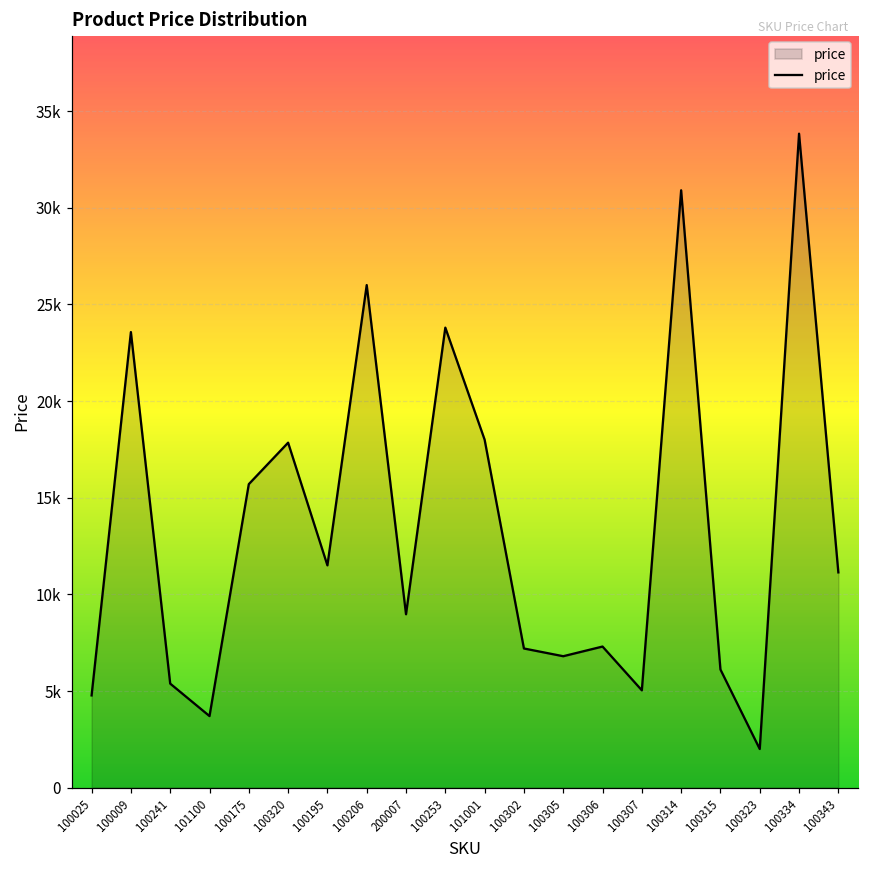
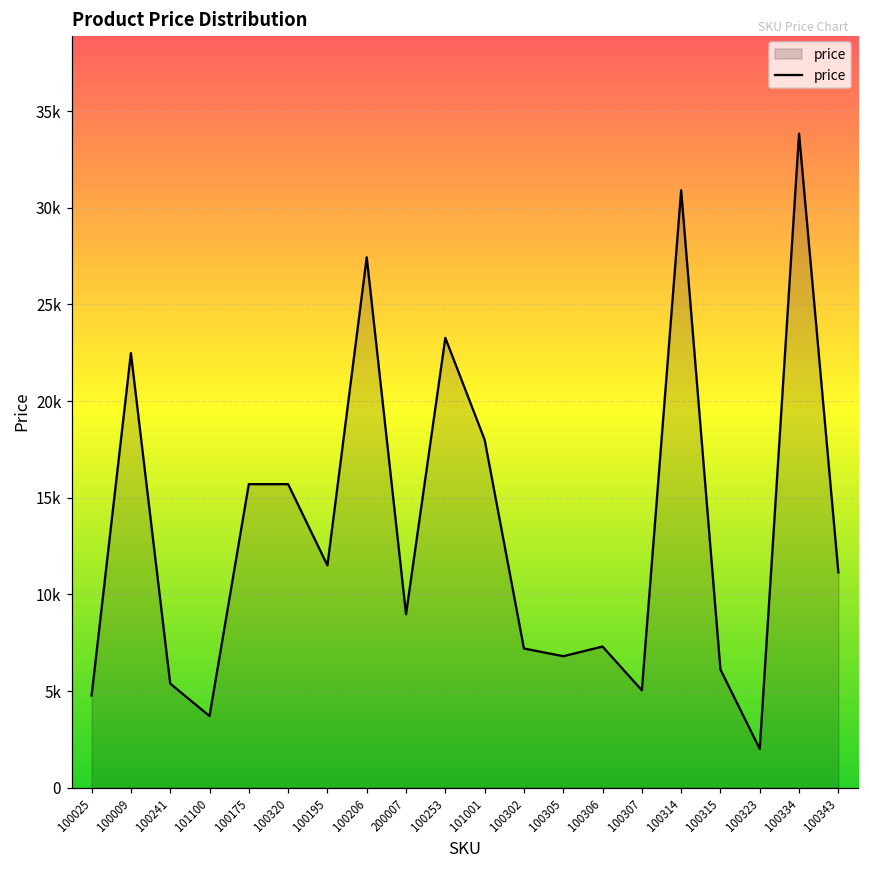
100009: 23600 -> 22500
100320: 17800 -> 15700
100206: 26000 -> 27400
100253: 23800 -> 23300
